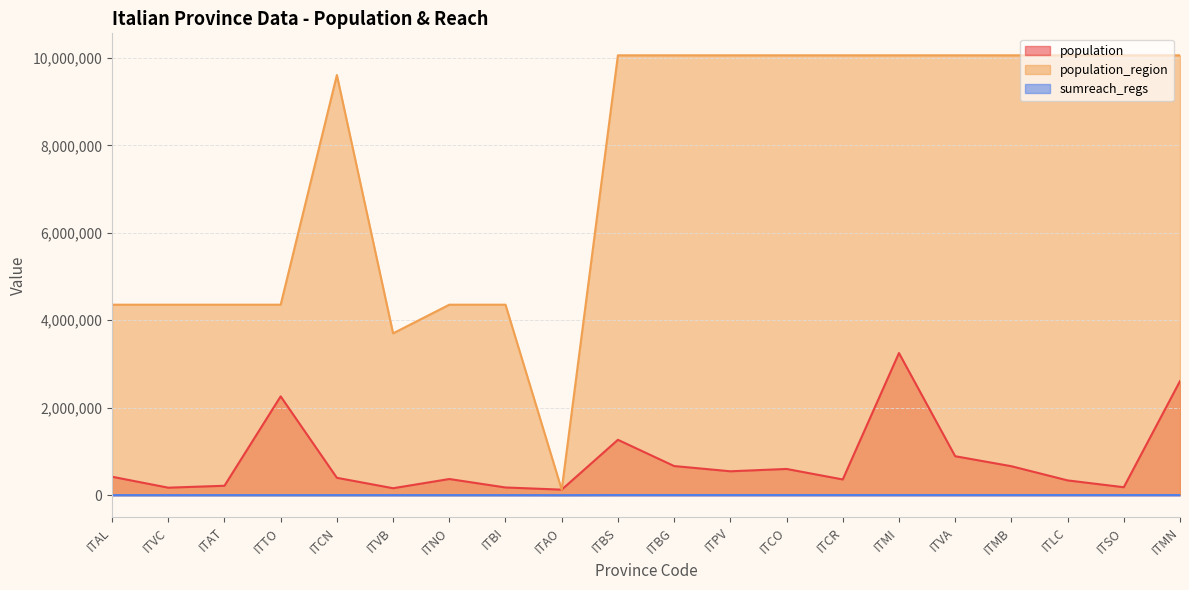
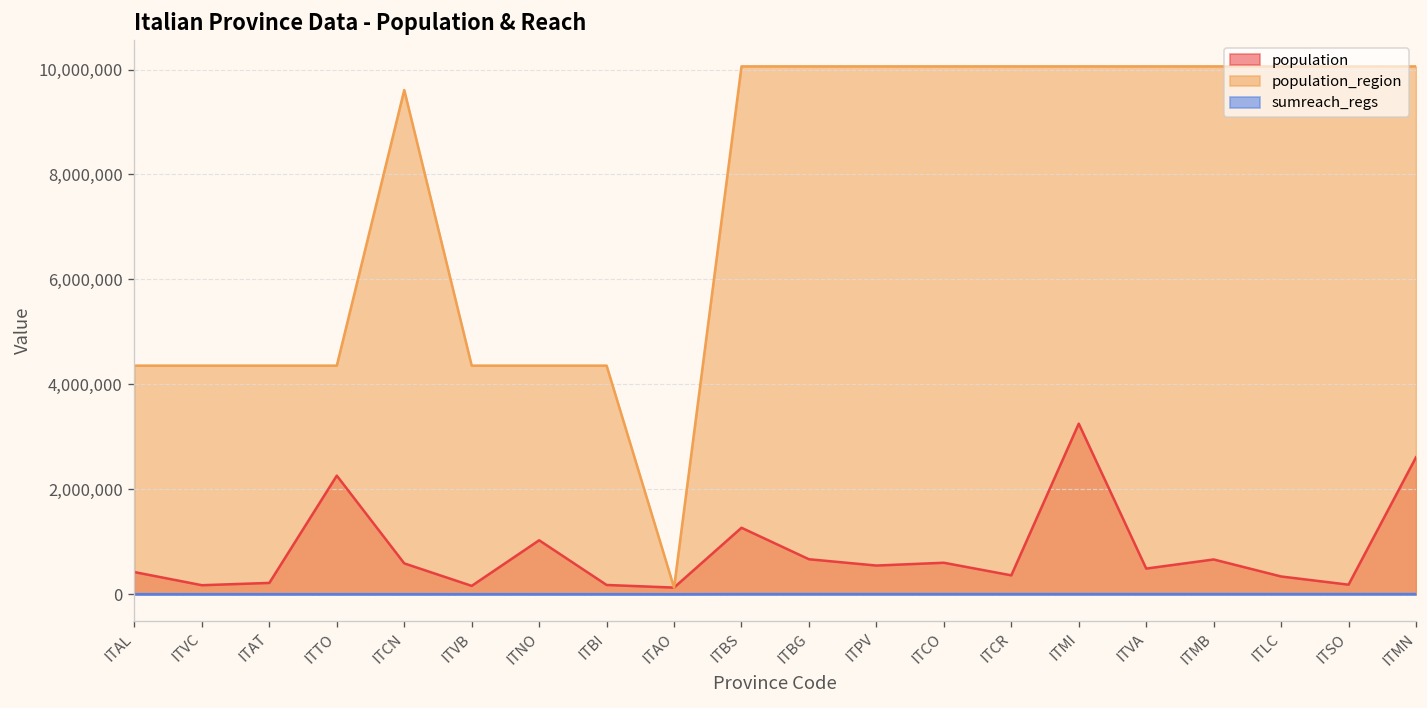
population, ITCN: 400,000 -> 600,000
population_region, ITVB: 3,700,000 -> 4,400,000
population, ITNO: 400,000 -> 1,000,000
population, ITVA: 900,000 -> 500,000
